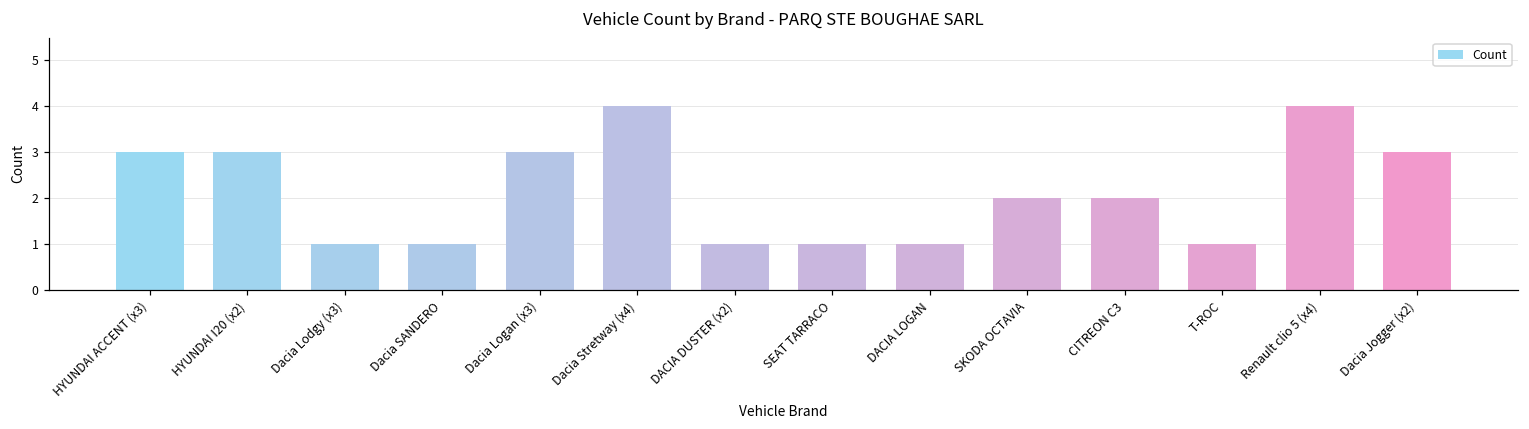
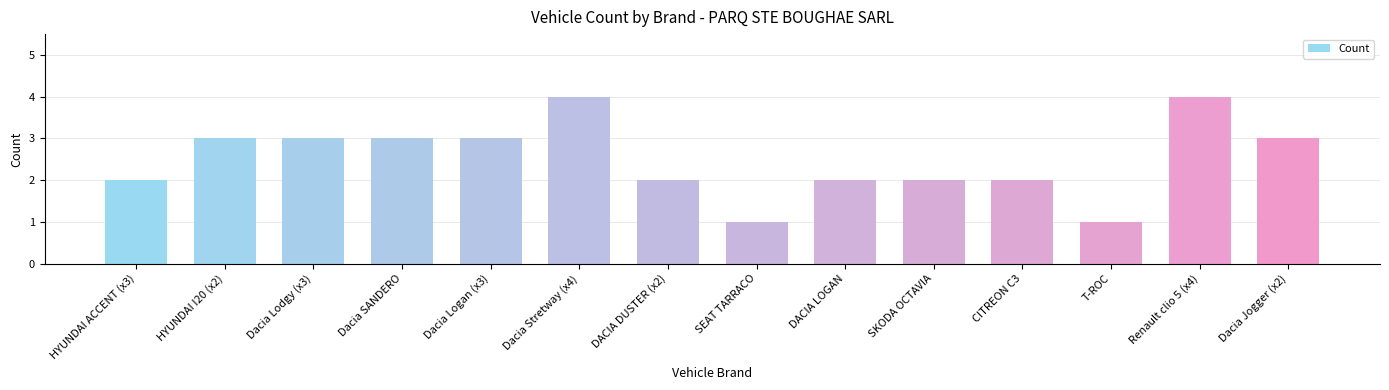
HYUNDAI ACCENT (x3): 3 -> 2
Dacia Lodgy (x3): 1 -> 3
Dacia SANDERO: 1 -> 3
DACIA DUSTER (x2): 1 -> 2
DACIA LOGAN: 1 -> 2
